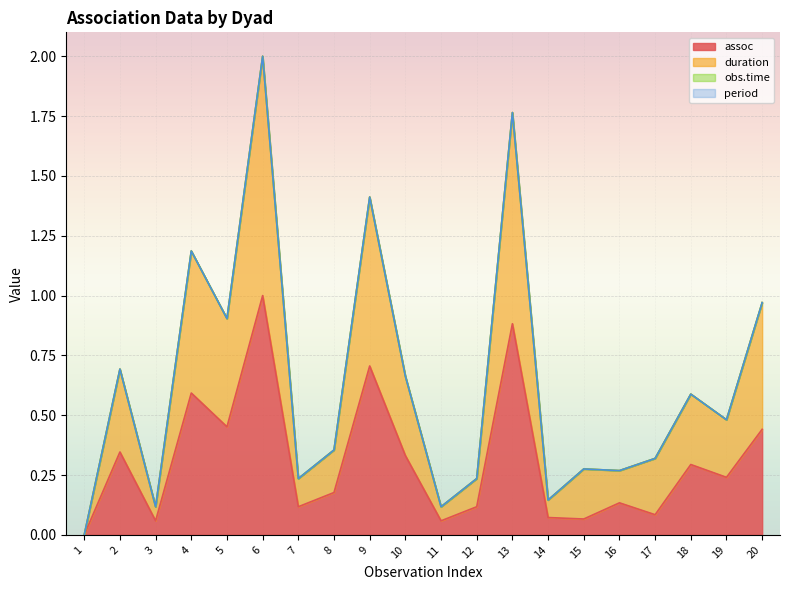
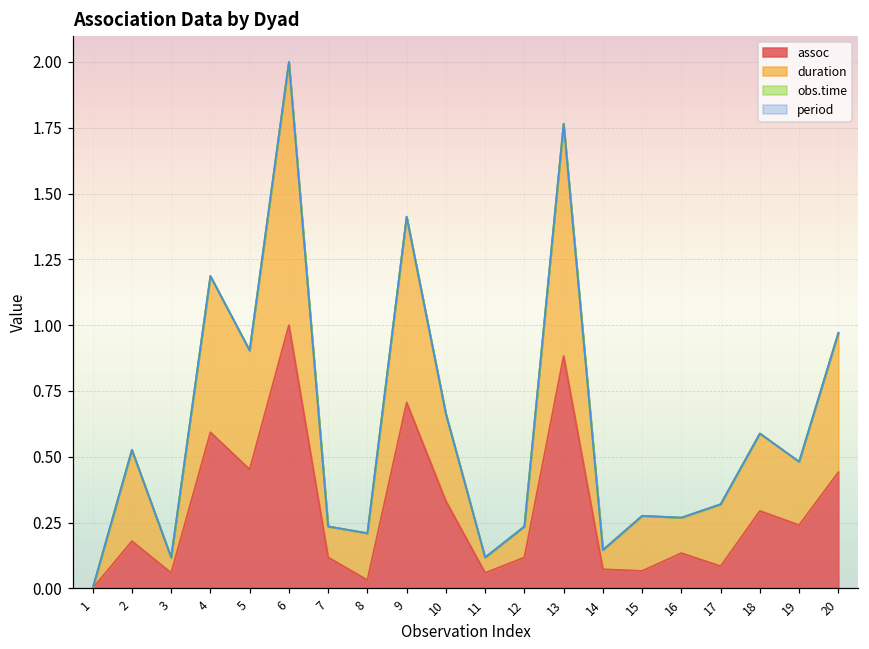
assoc, 2: 0.35 -> 0.18
assoc, 8: 0.18 -> 0.03
